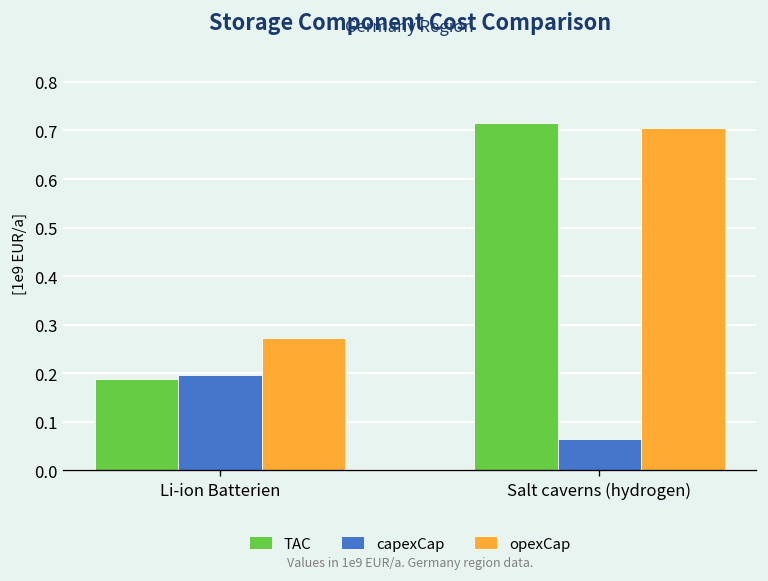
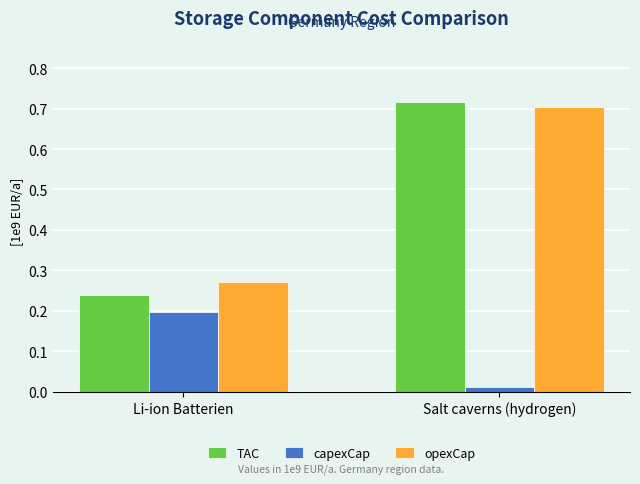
TAC, Li-ion Batterien: 0.19 -> 0.24
capexCap, Salt caverns (hydrogen): 0.06 -> 0.01
